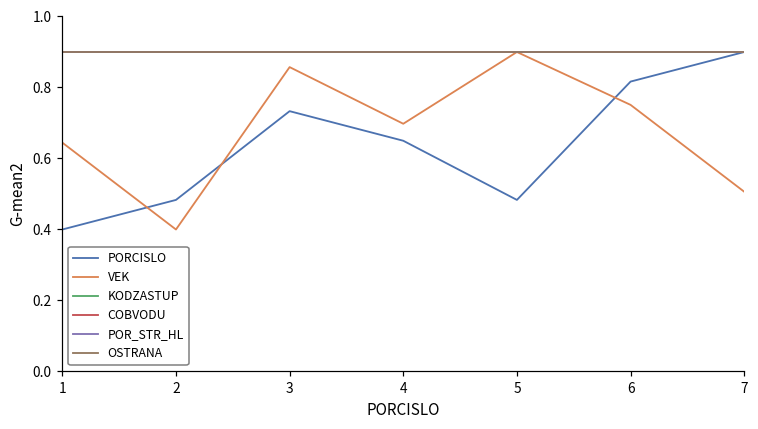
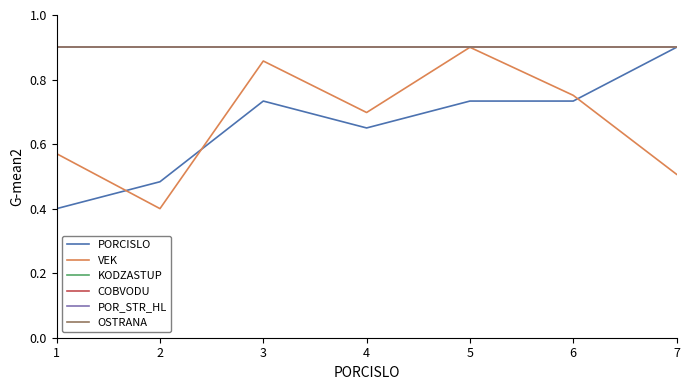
VEK, 1: 0.64 -> 0.57
PORCISLO, 5: 0.48 -> 0.73
PORCISLO, 6: 0.82 -> 0.73
